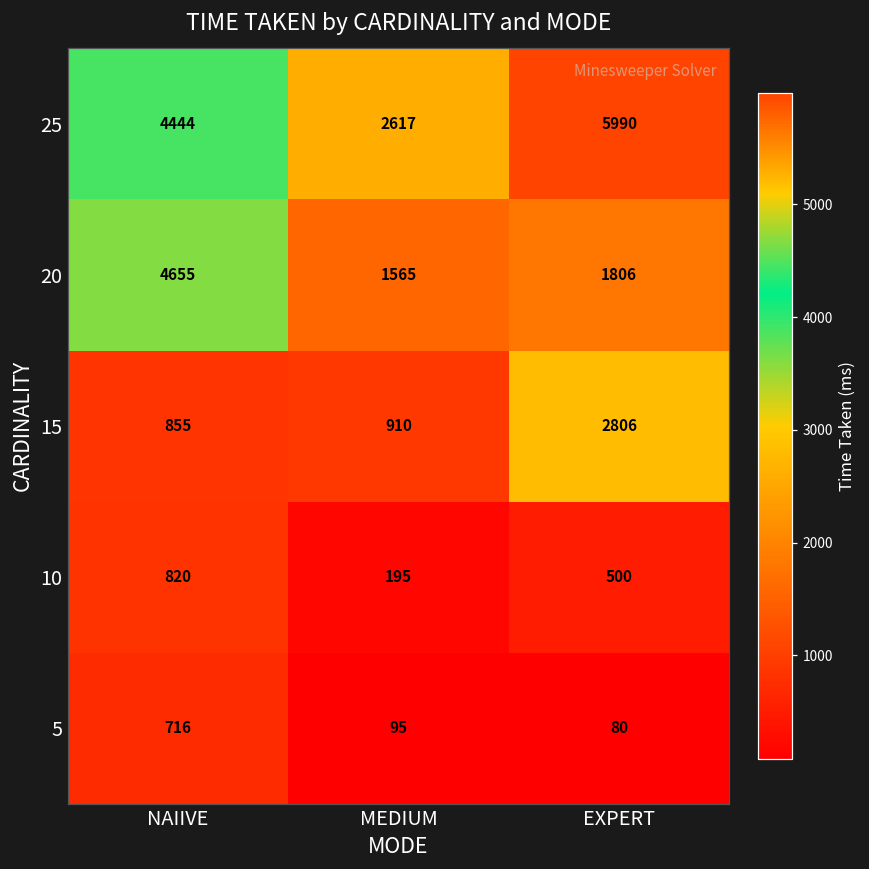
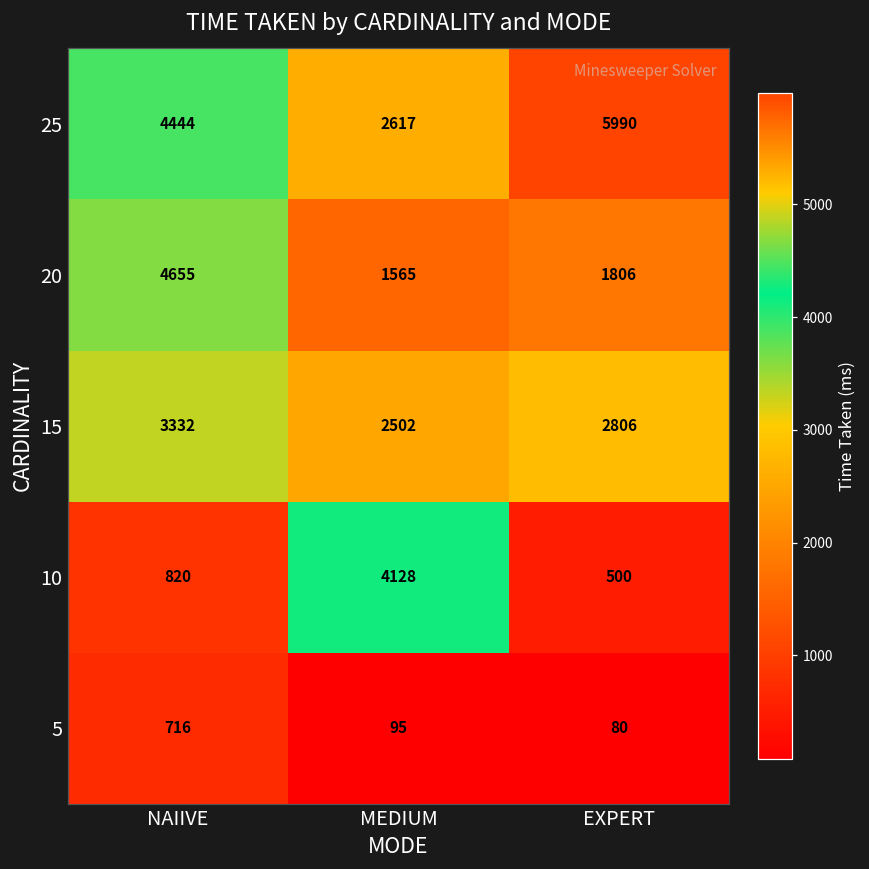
15, NAIIVE: 855 -> 3332
15, MEDIUM: 910 -> 2502
10, MEDIUM: 195 -> 4128
